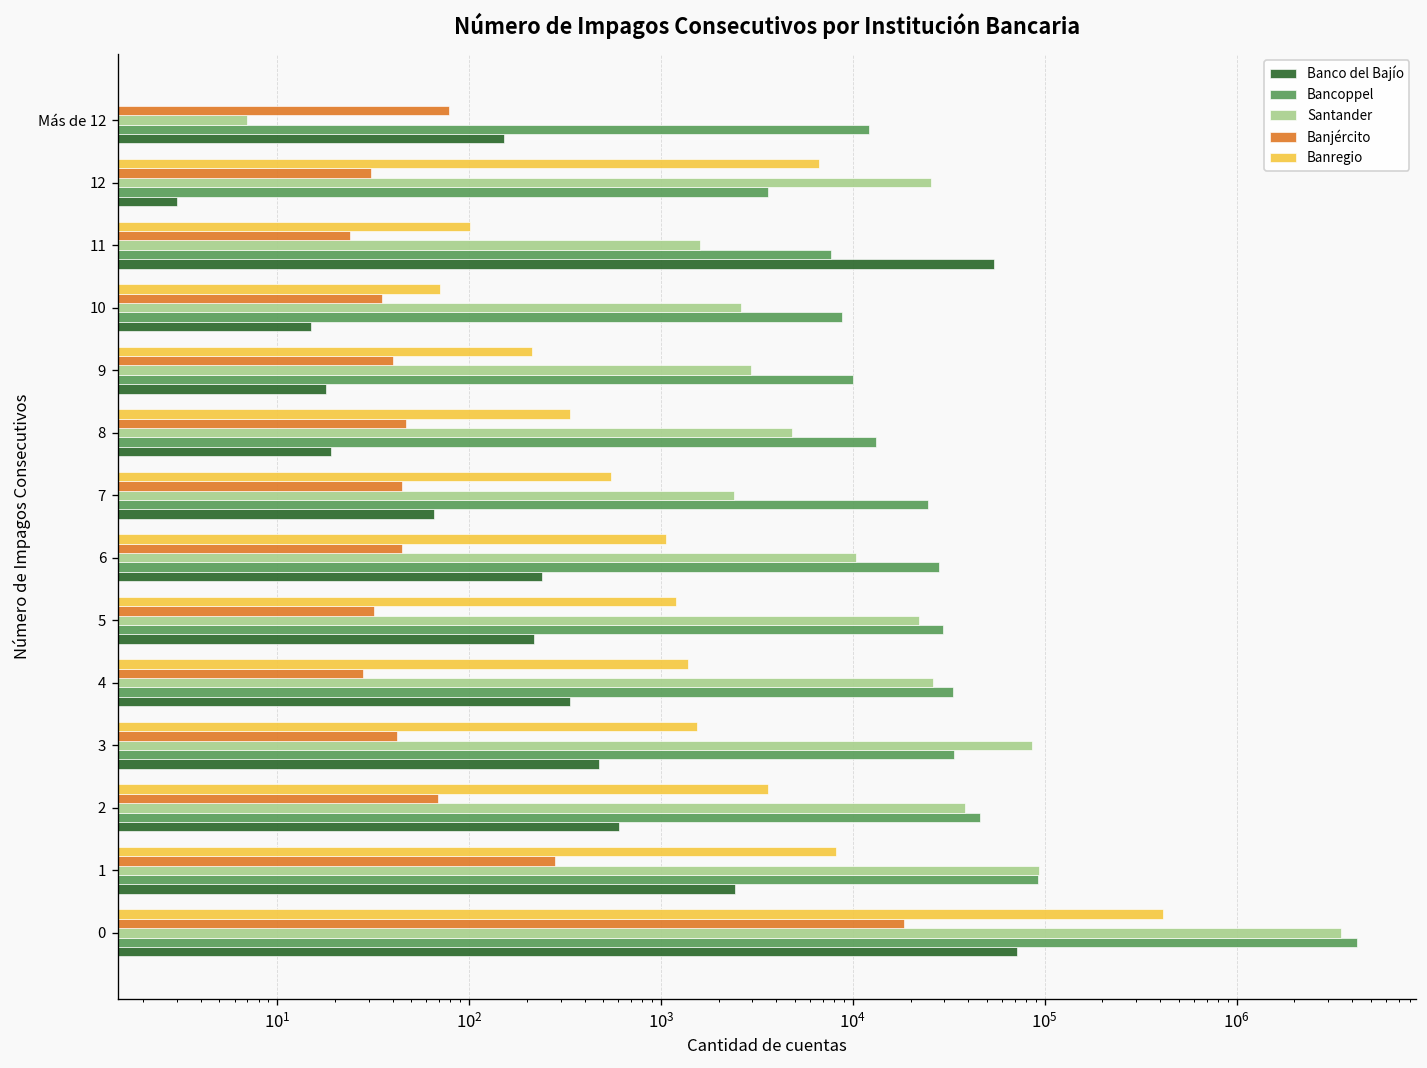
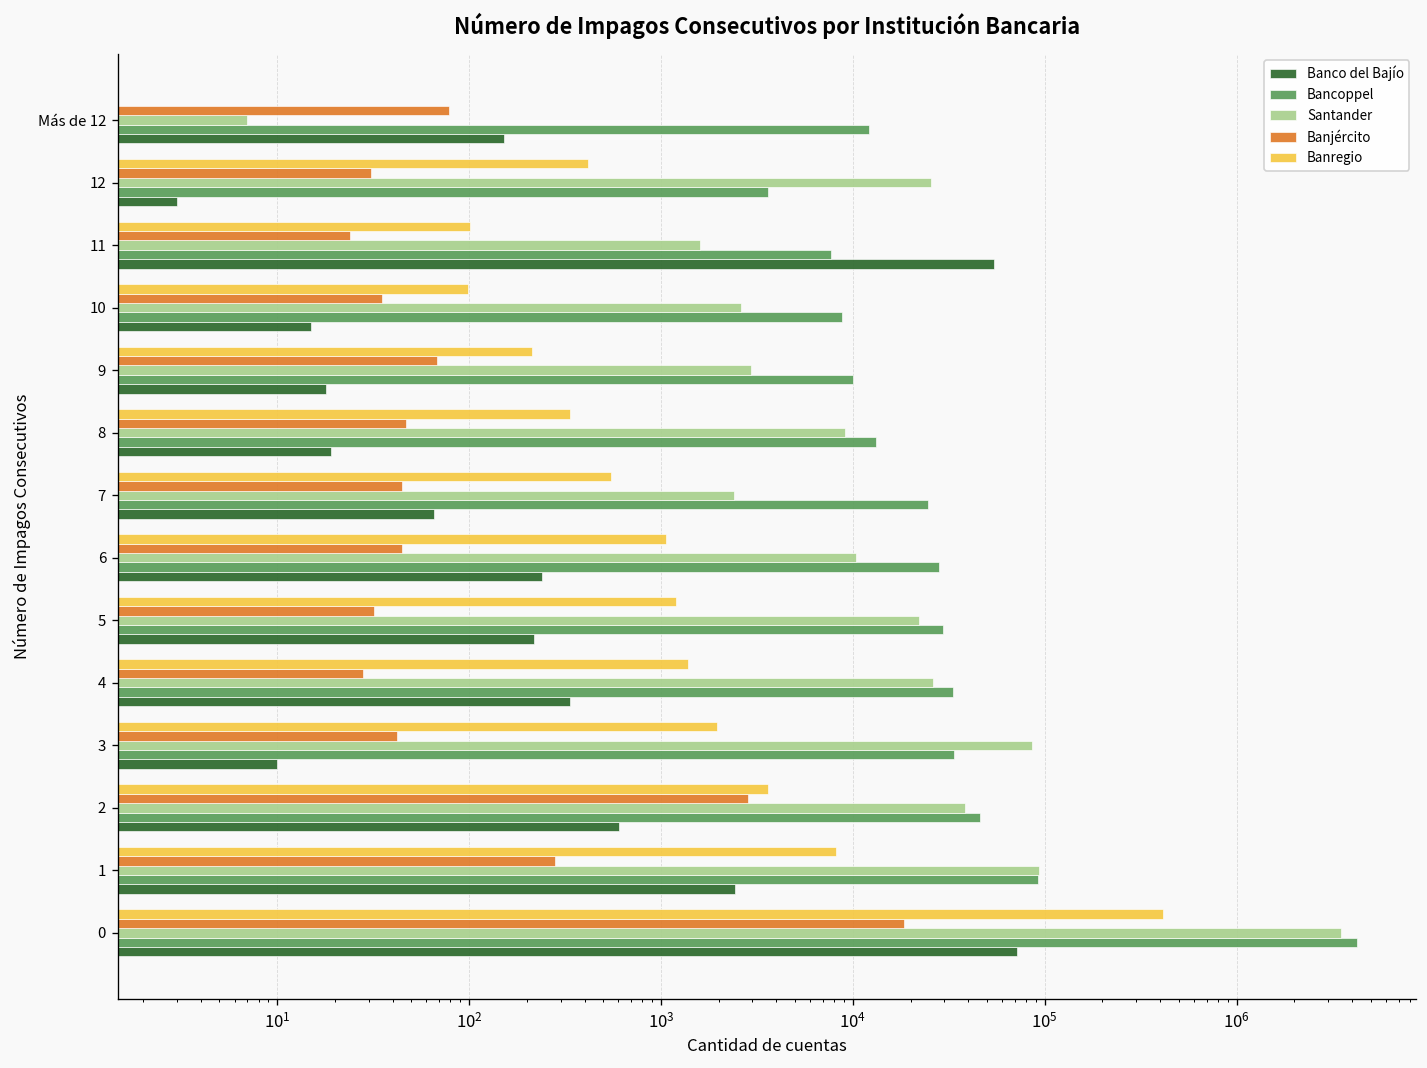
Banregio, 12: 6700 -> 420
Banregio, 10: 70 -> 100
Banjército, 9: 40 -> 68
Santander, 8: 4800 -> 9000
Banregio, 3: 1500 -> 2000
Banco del Bajío, 3: 480 -> 10
Banjército, 2: 69 -> 2900
